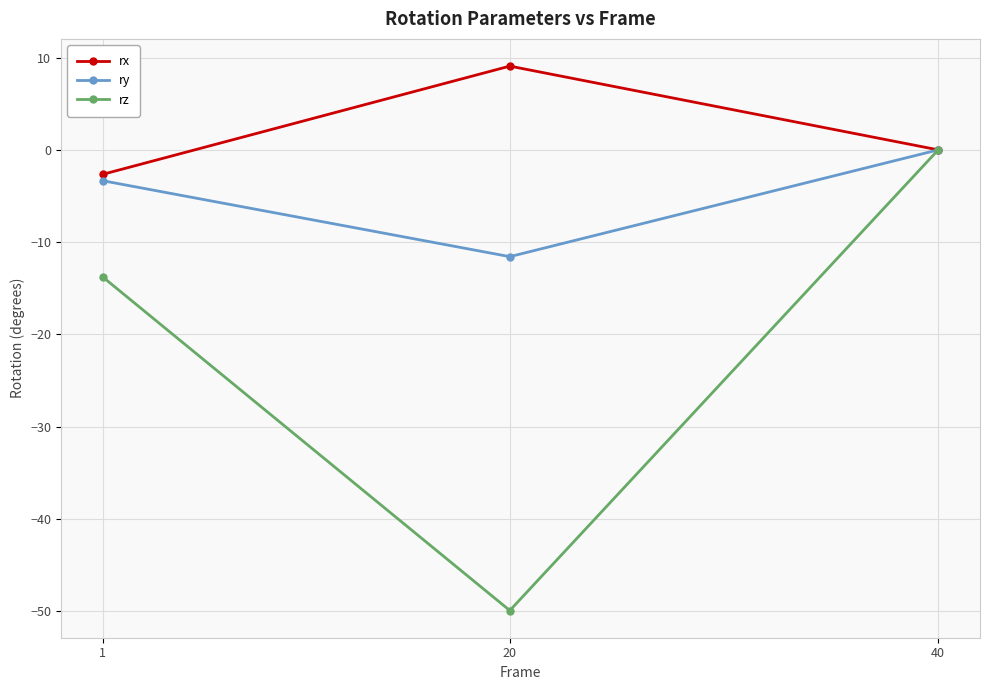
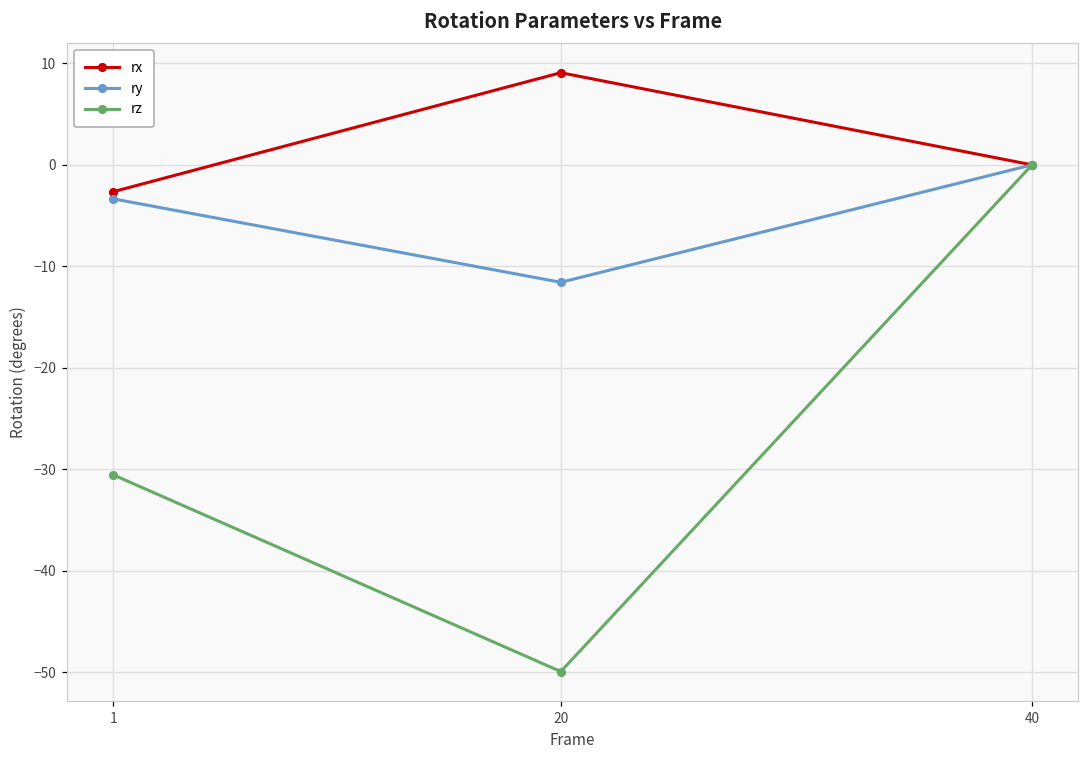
rz, 1: -14 -> -31
